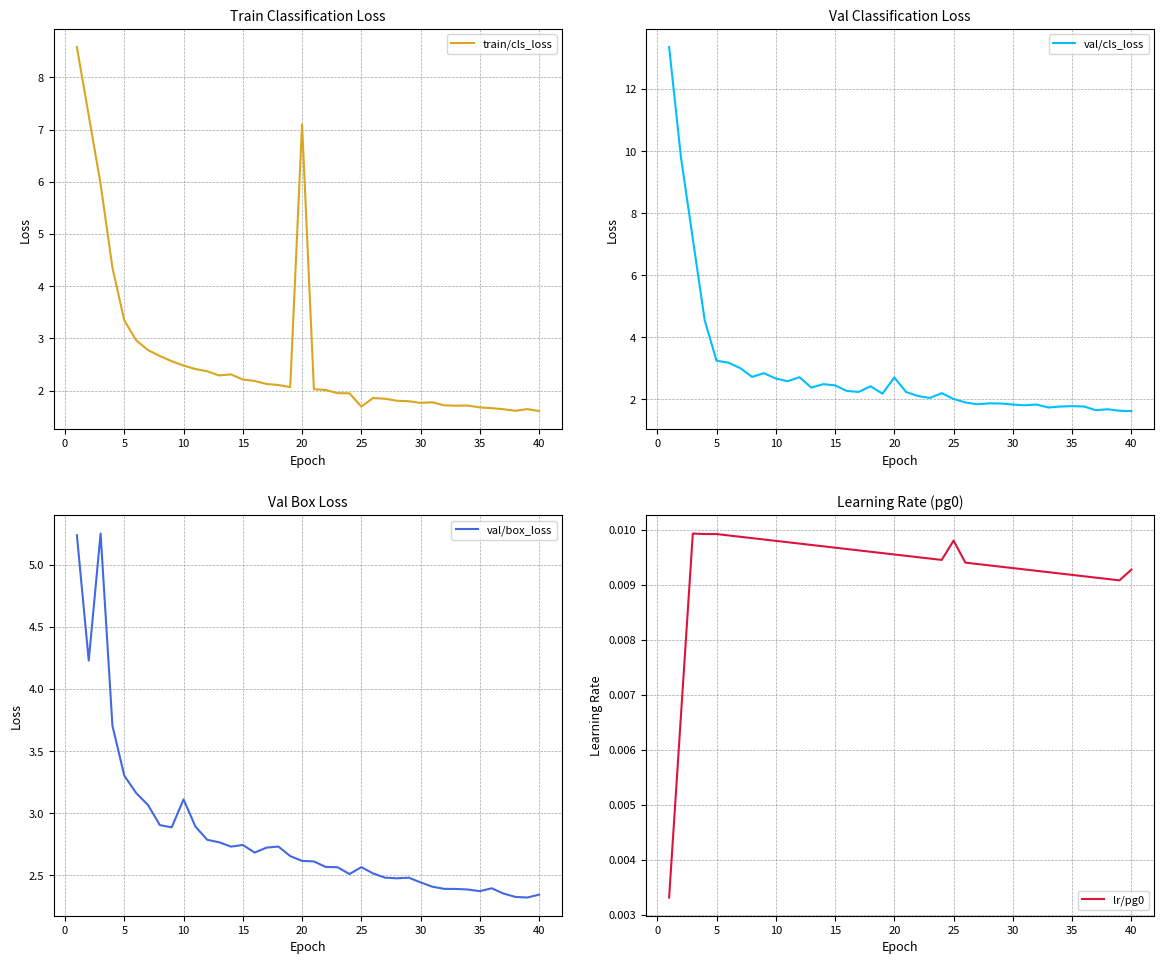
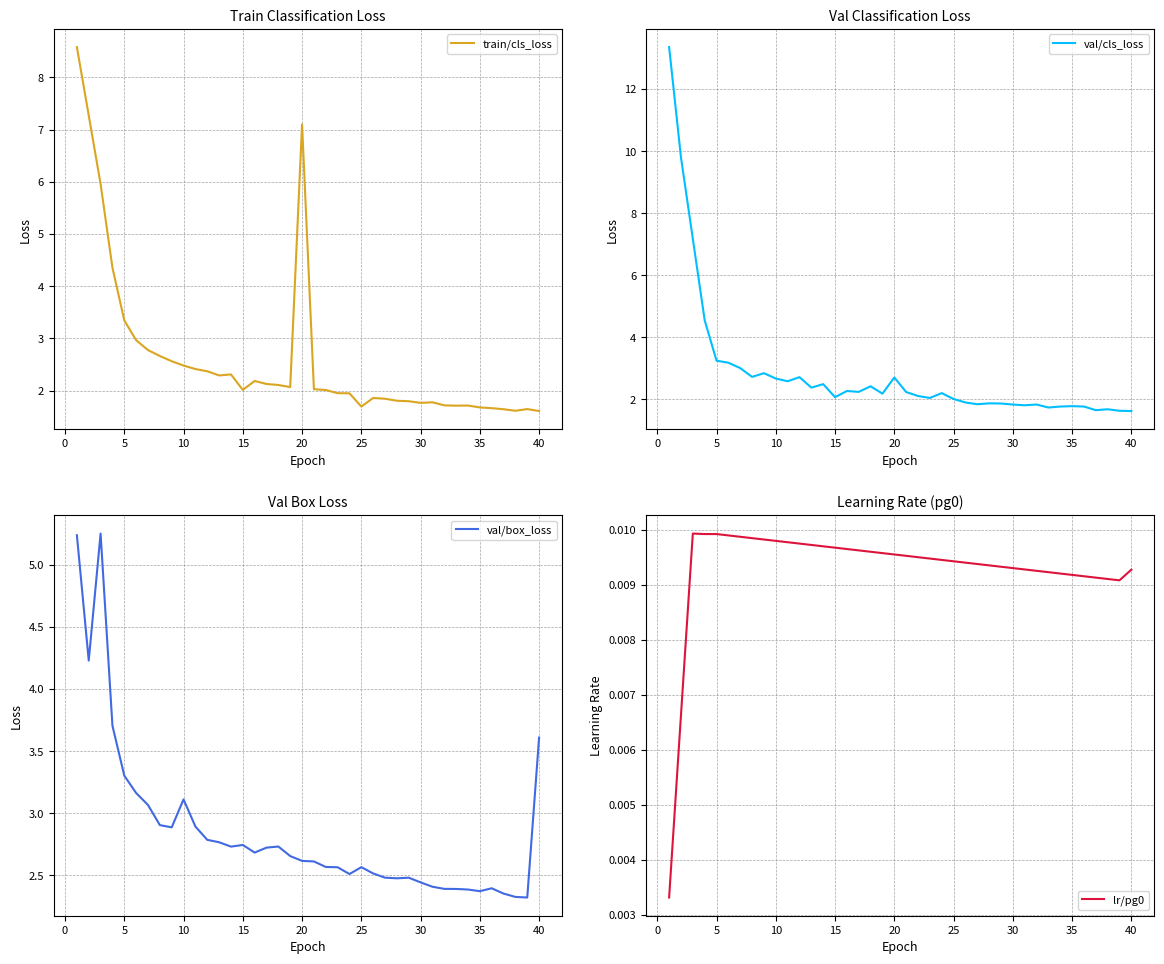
Train Classification Loss, 15: 2.2 -> 2.0
Val Classification Loss, 15: 2.5 -> 2.1
Val Box Loss, 40: 2.34 -> 3.61
Learning Rate (pg0), 25: 0.0098 -> 0.0094
